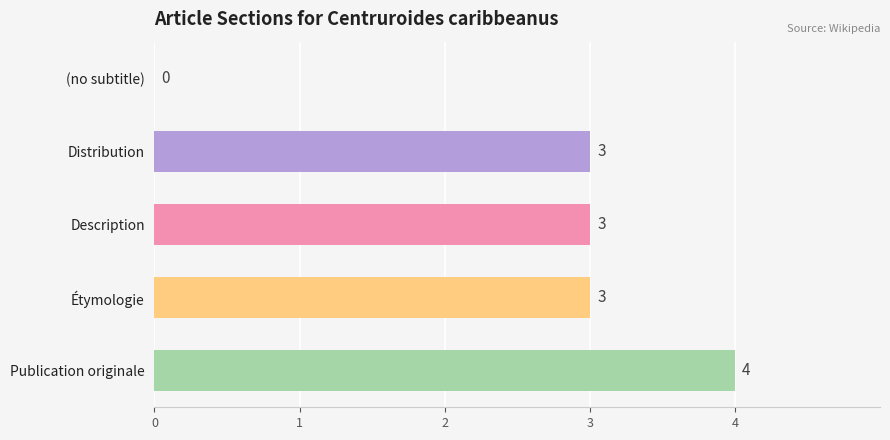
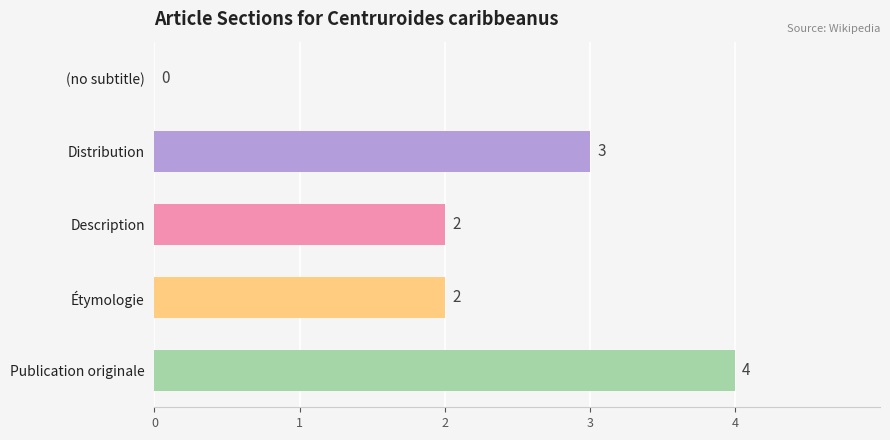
Description: 3 -> 2
Étymologie: 3 -> 2
